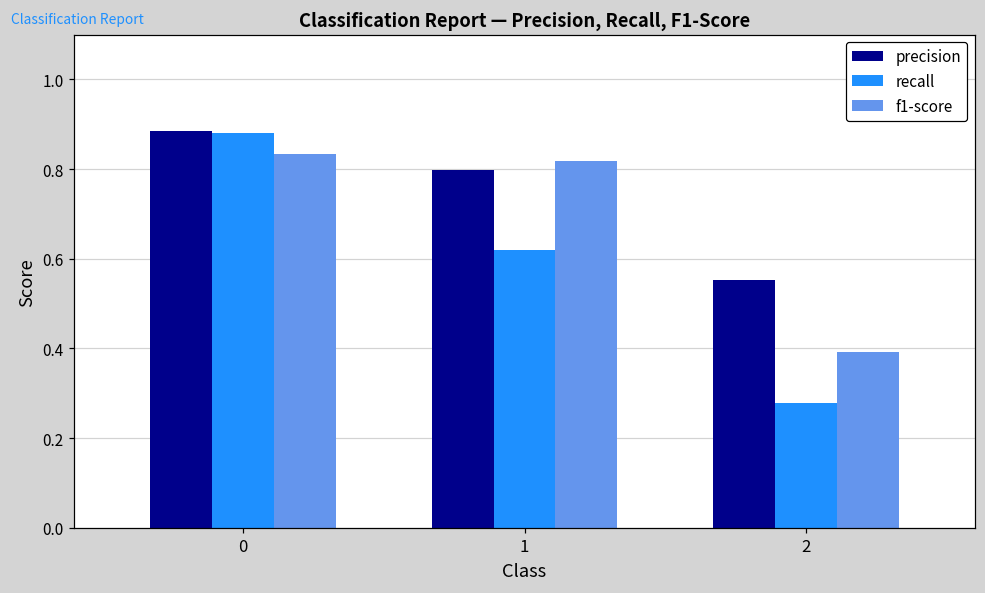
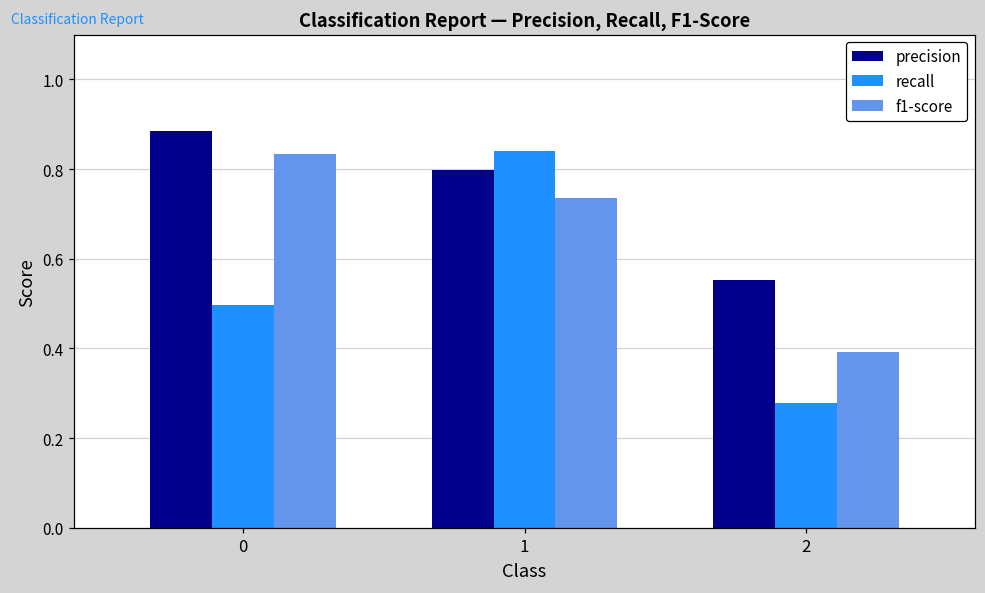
recall, 0: 0.88 -> 0.50
recall, 1: 0.62 -> 0.84
f1-score, 1: 0.82 -> 0.74
